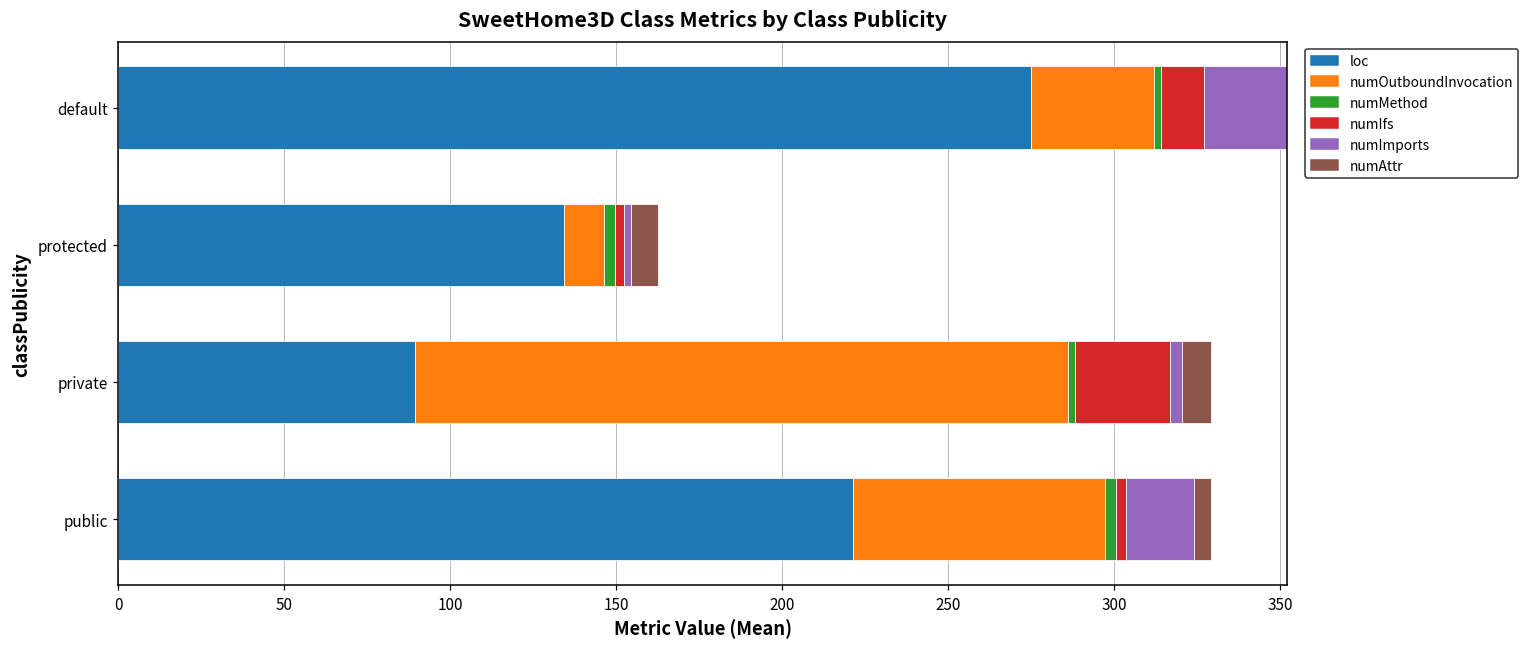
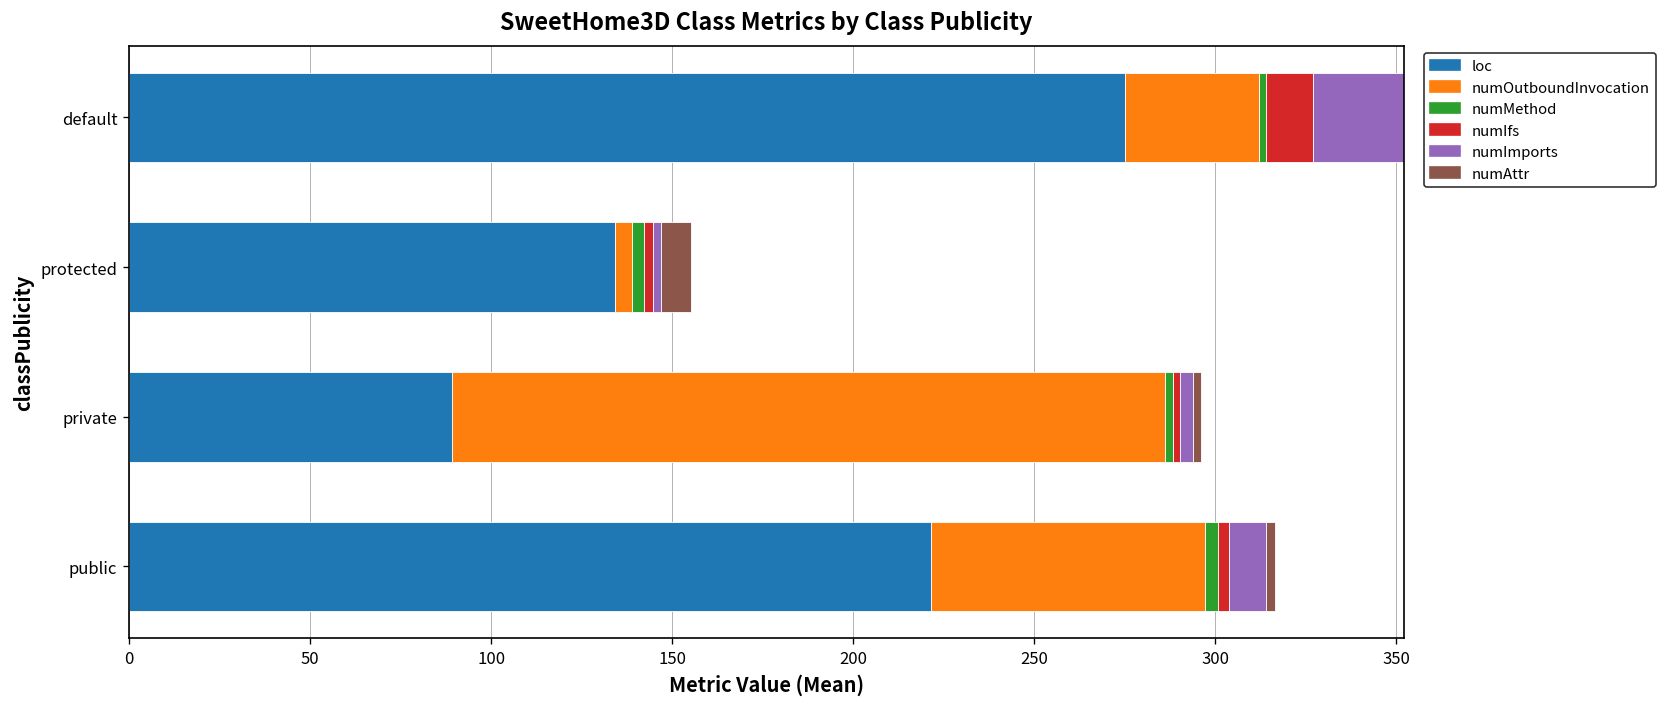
numOutboundInvocation, protected: 12 -> 5
numIfs, private: 29 -> 2
numAttr, private: 9 -> 2
numImports, public: 20 -> 10
numAttr, public: 5 -> 2
